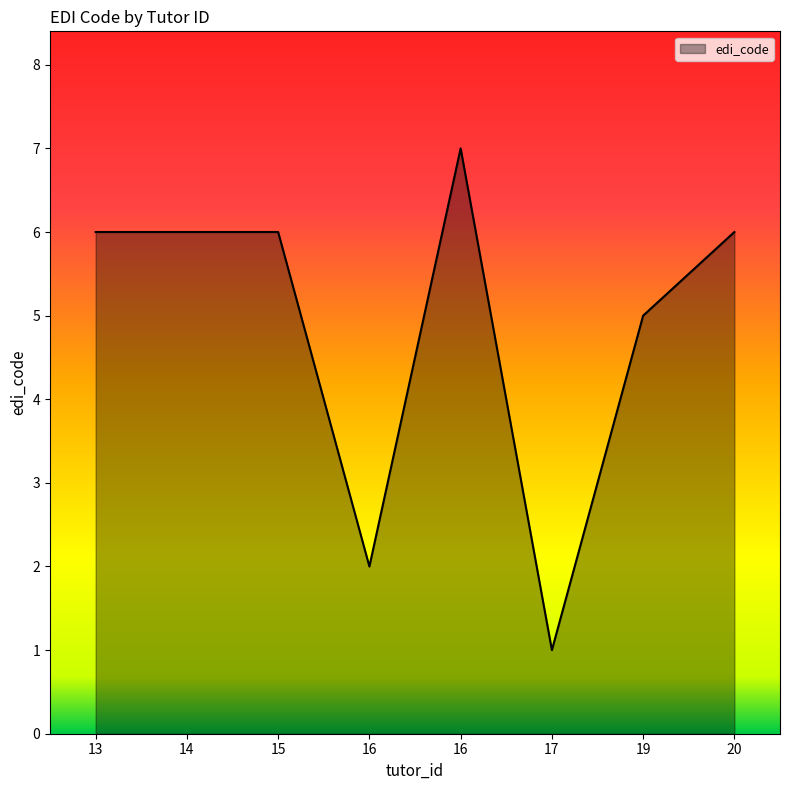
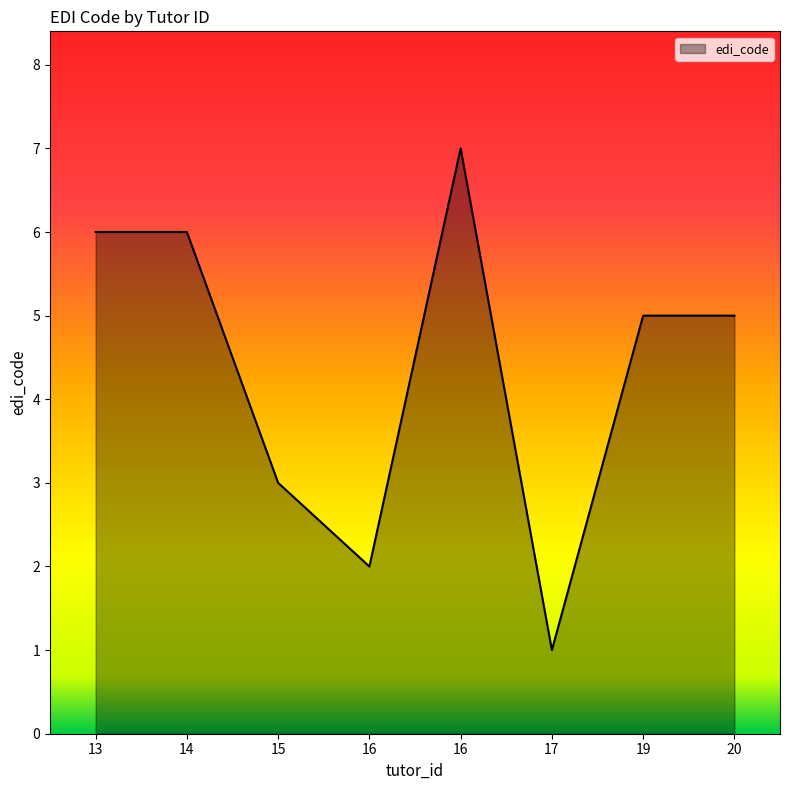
15: 6 -> 3
20: 6 -> 5
